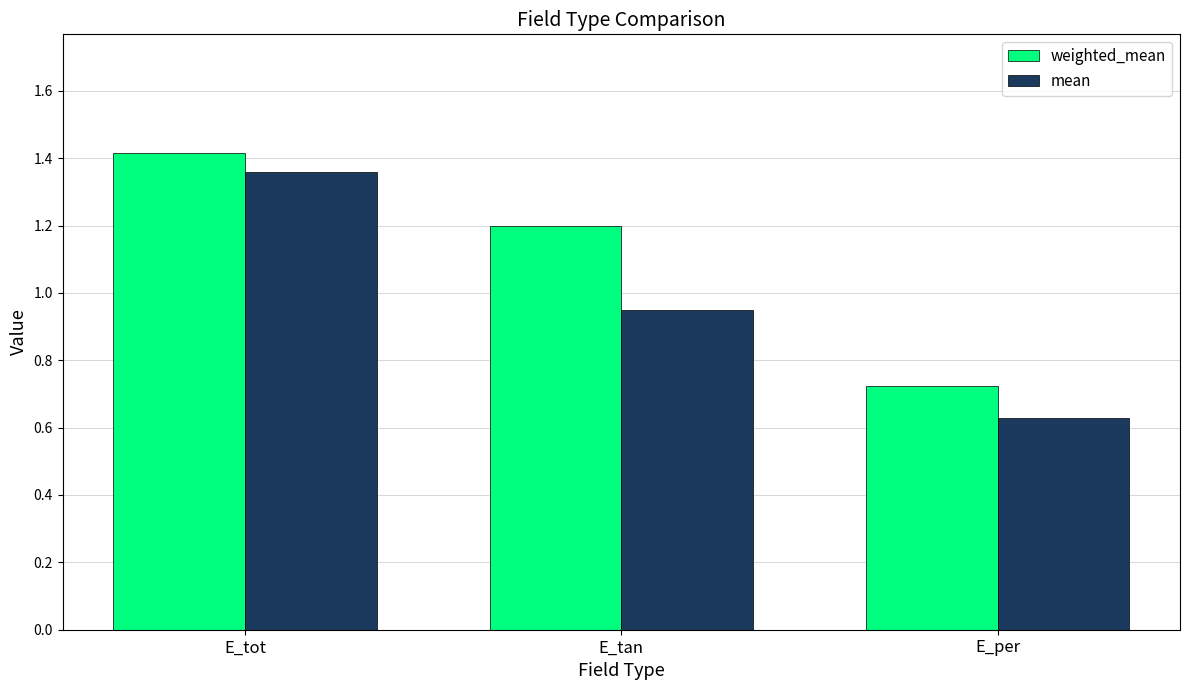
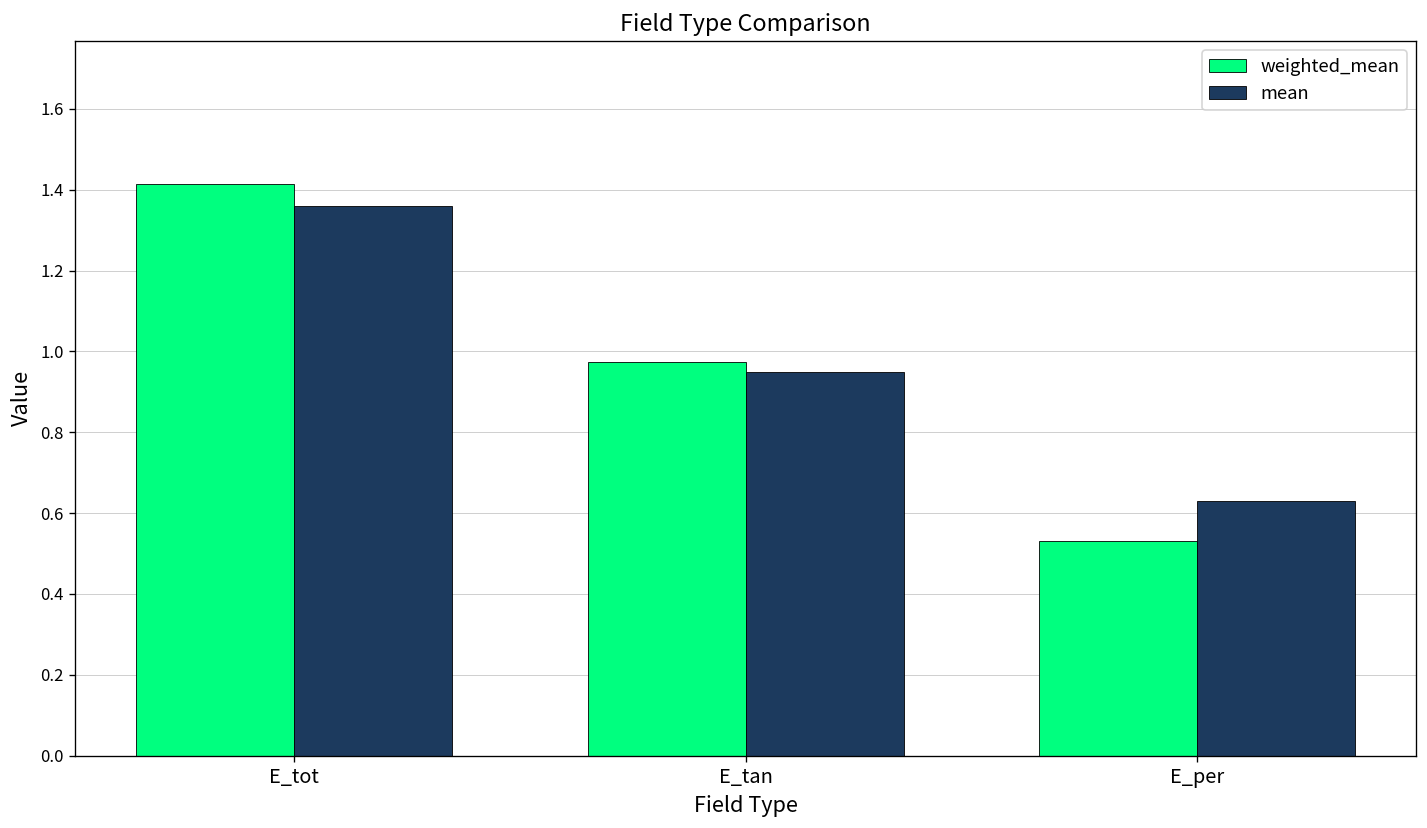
weighted_mean, E_tan: 1.20 -> 0.97
weighted_mean, E_per: 0.72 -> 0.53
